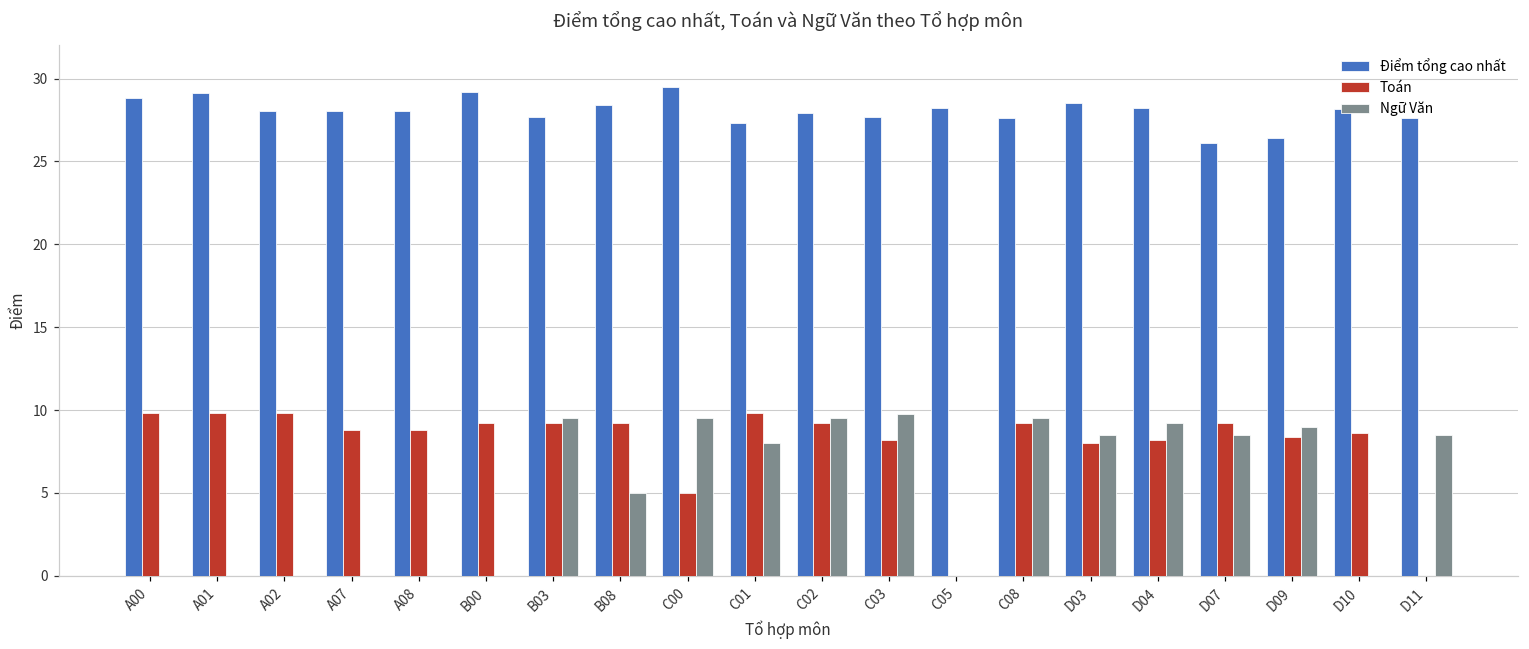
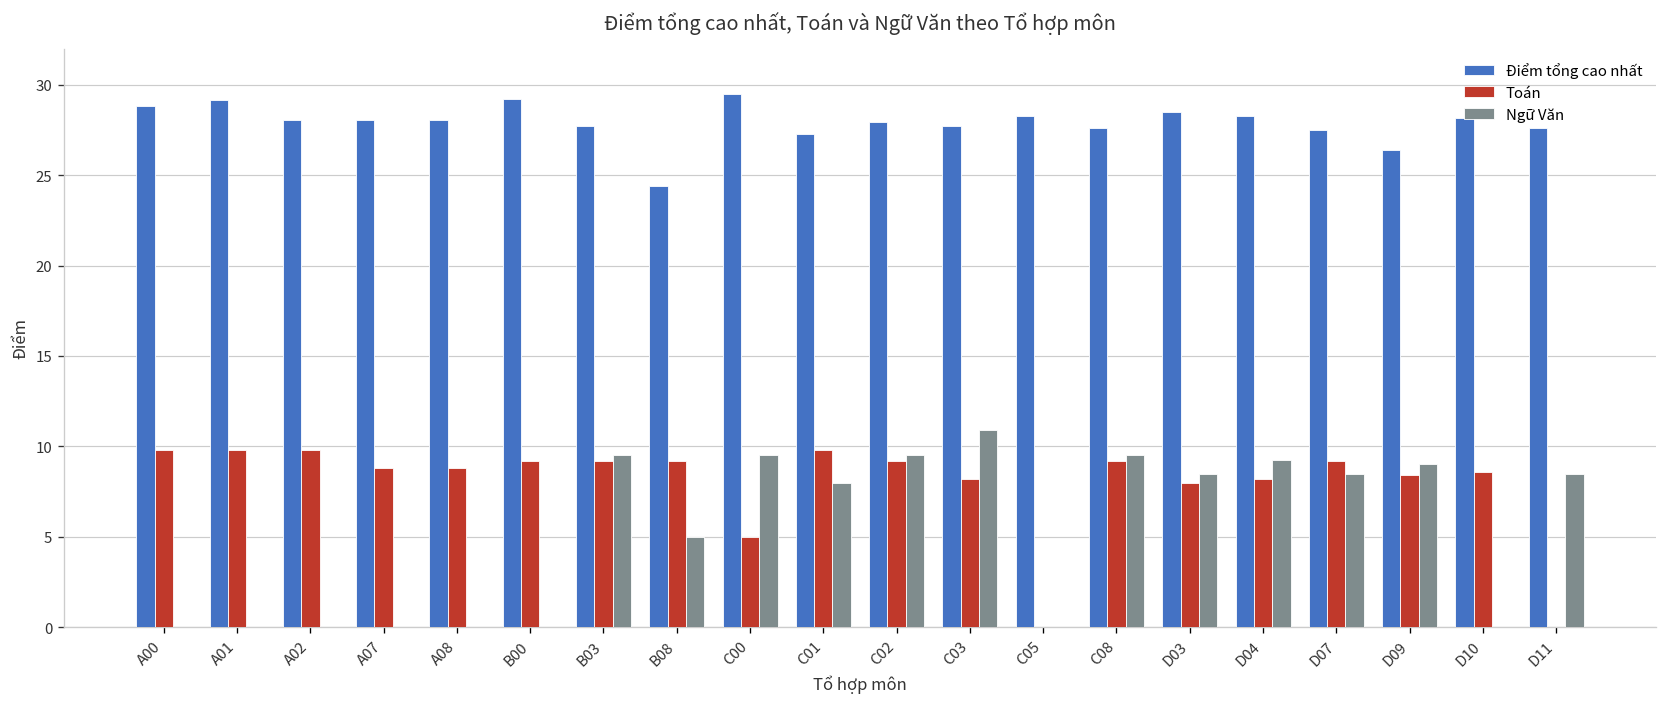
Điểm tổng cao nhất, B08: 28.4 -> 24.4
Ngữ Văn, C03: 9.8 -> 10.9
Điểm tổng cao nhất, D07: 26.1 -> 27.5
